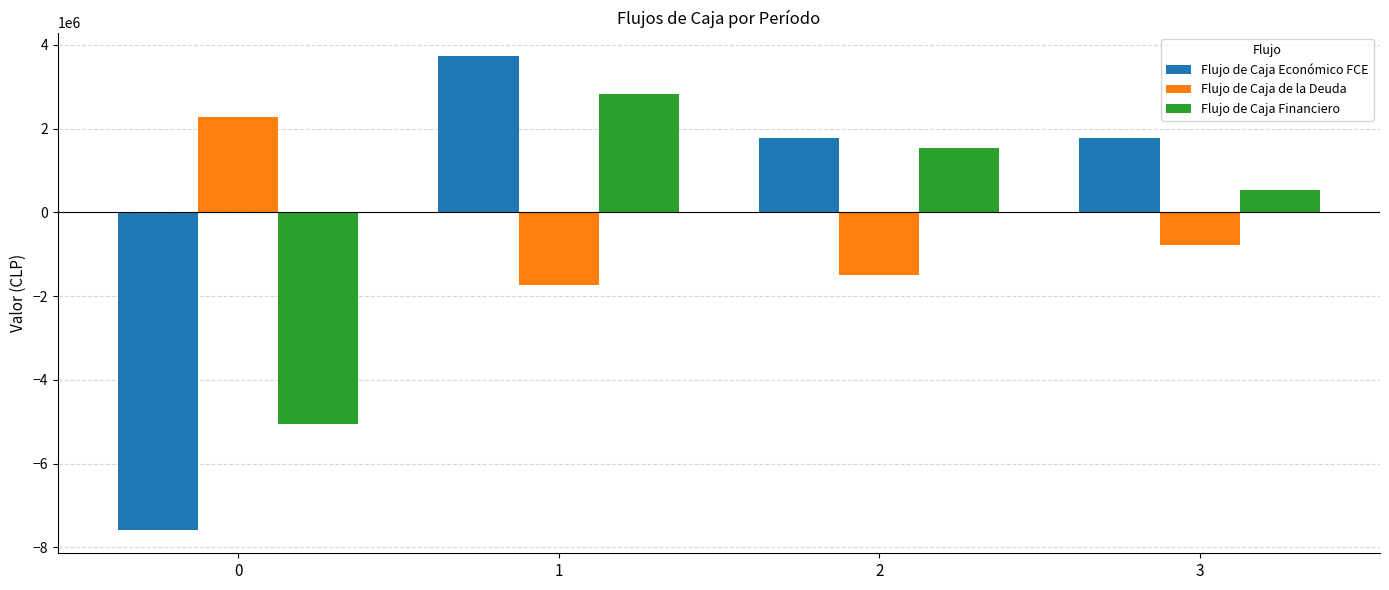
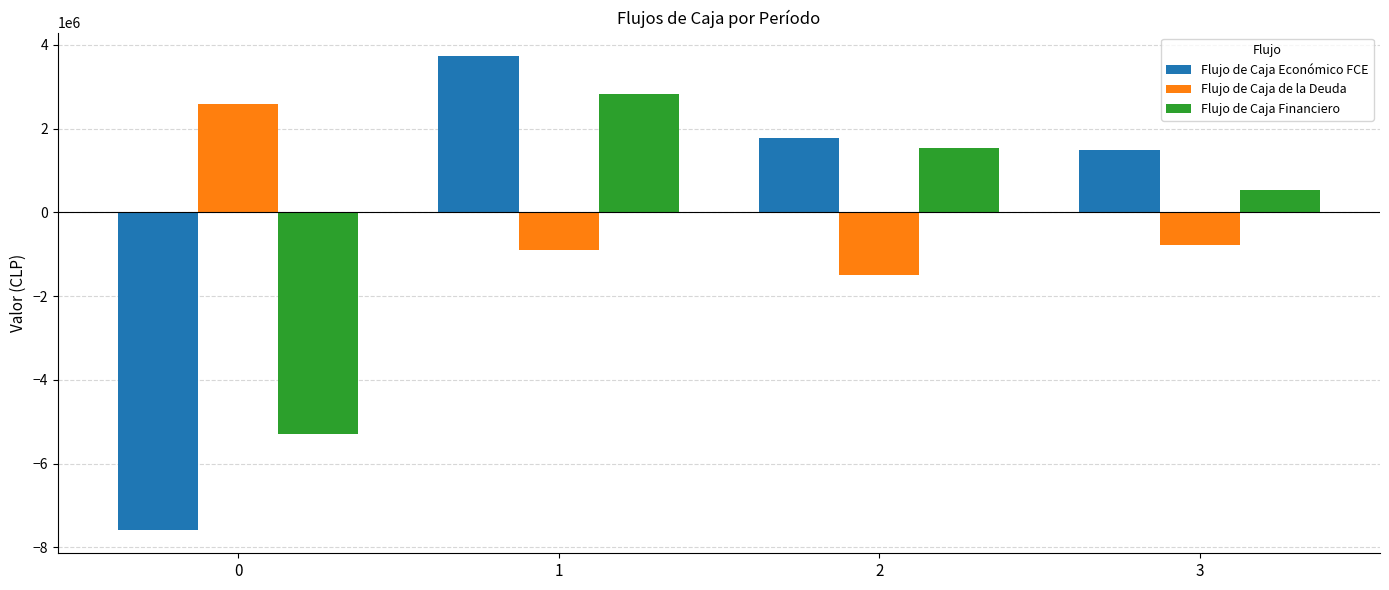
Flujo de Caja de la Deuda, 0: 2300000 -> 2600000
Flujo de Caja Financiero, 0: -5100000 -> -5300000
Flujo de Caja de la Deuda, 1: -1700000 -> -900000
Flujo de Caja Económico FCE, 3: 1800000 -> 1500000
